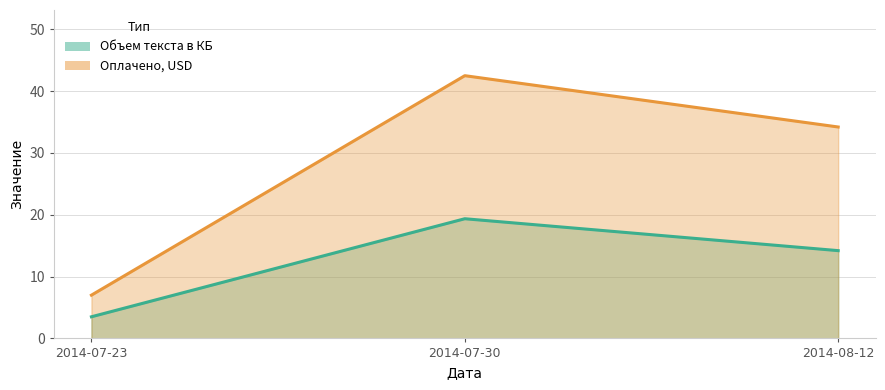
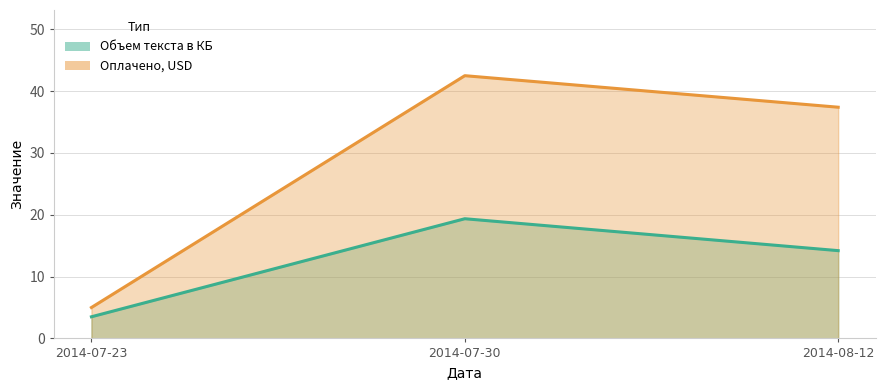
Оплачено, USD, 2014-07-23: 7 -> 5
Оплачено, USD, 2014-08-12: 34 -> 37
